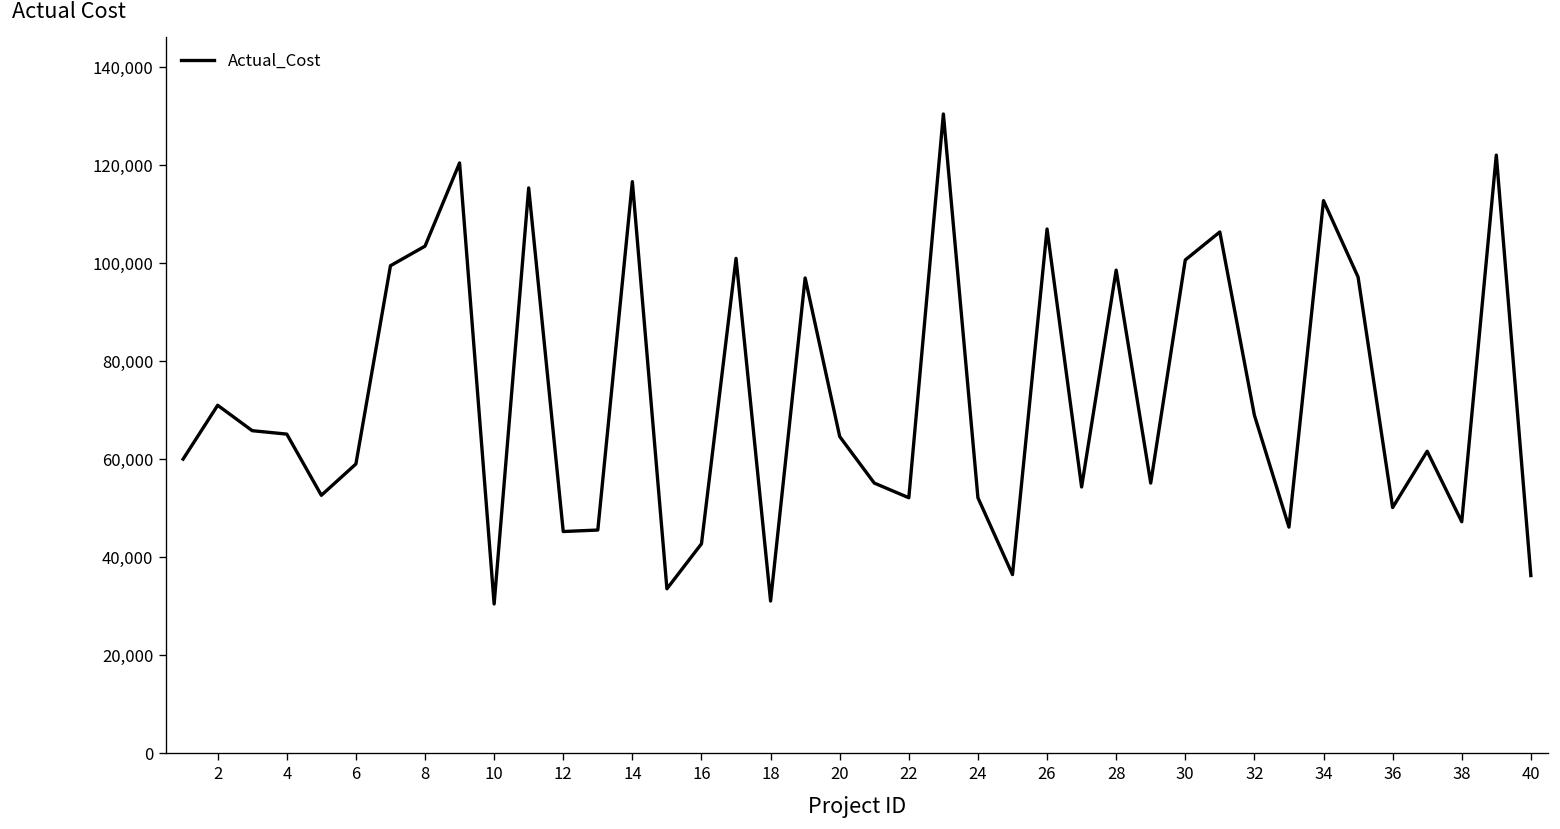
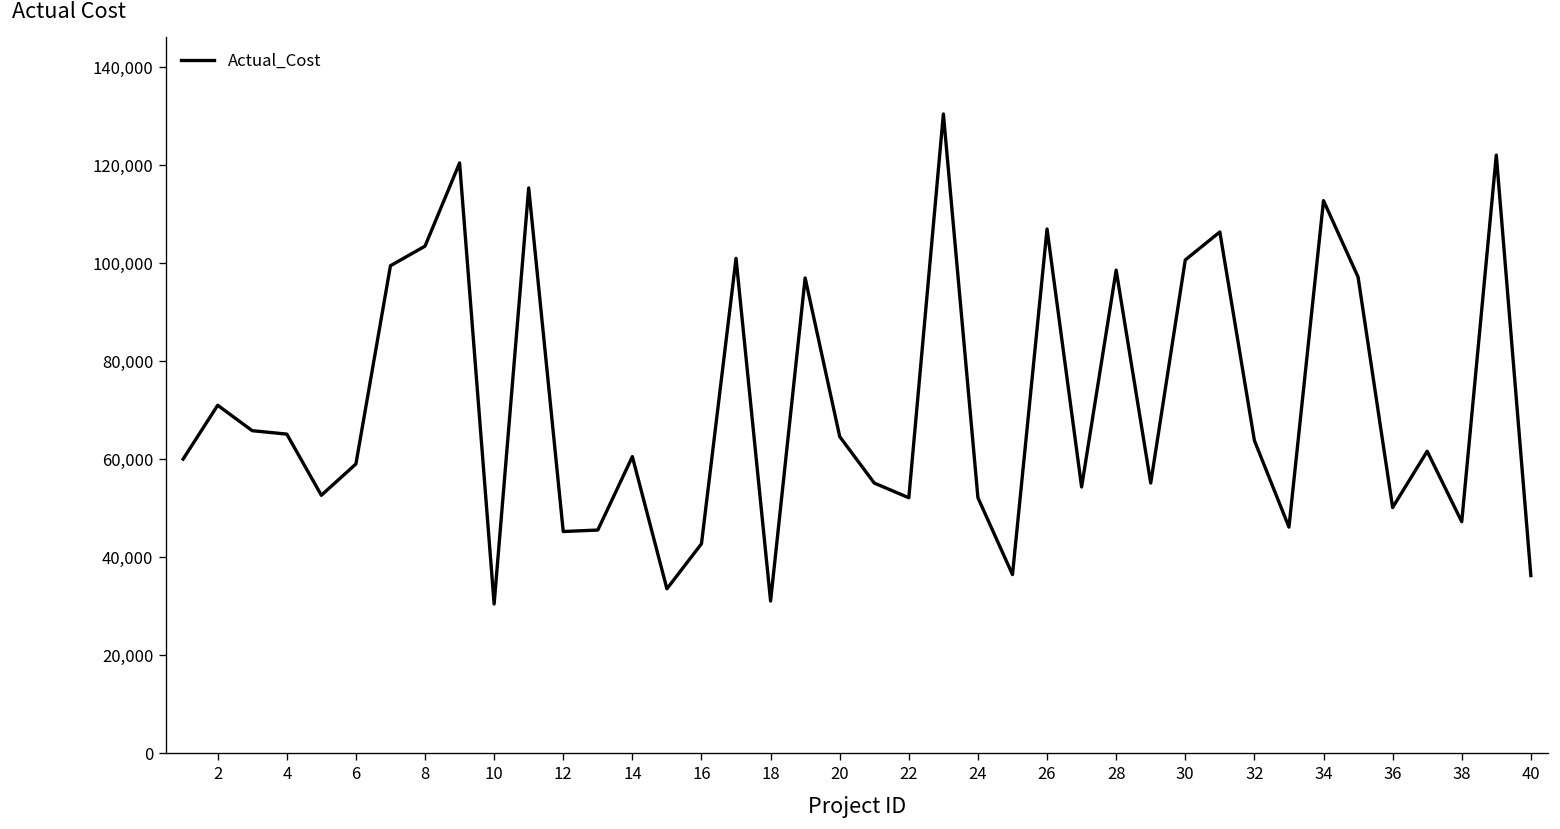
14: 117,000 -> 61,000
32: 69,000 -> 64,000
